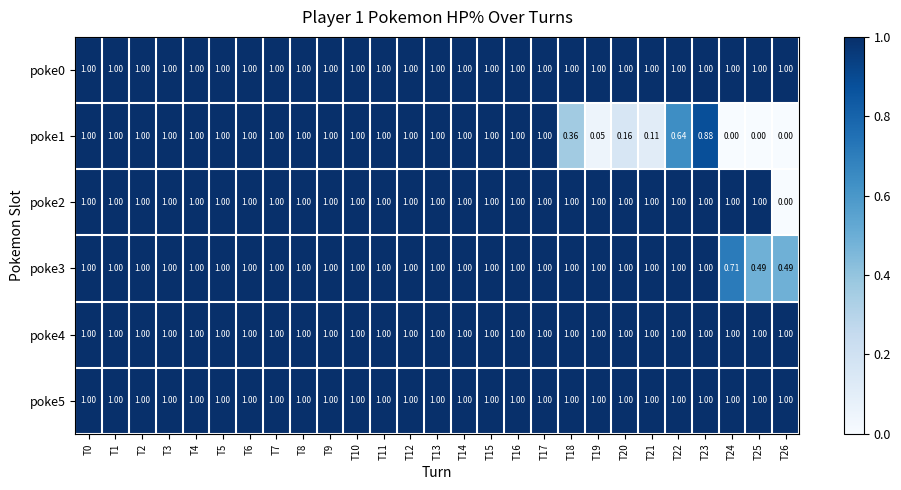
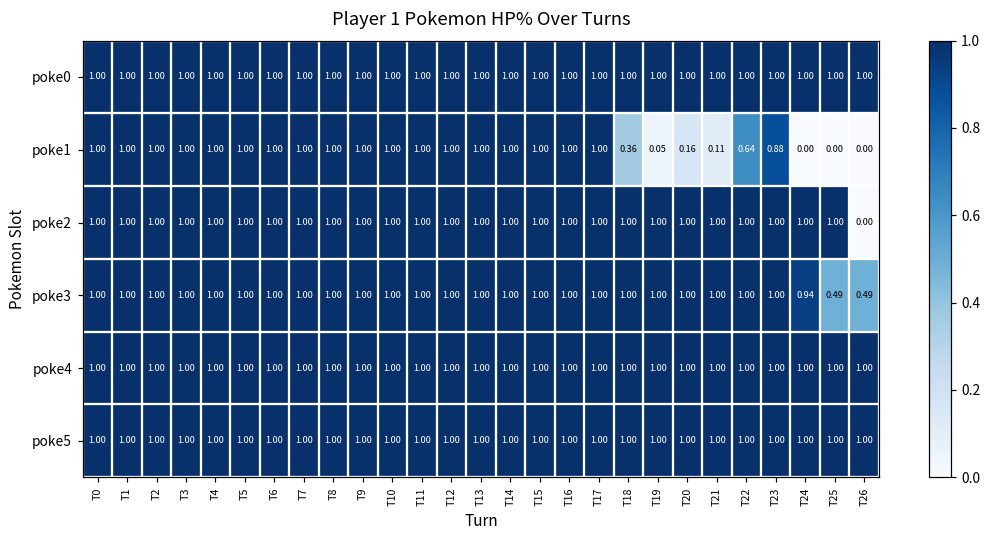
poke3, T24: 0.71 -> 0.94
